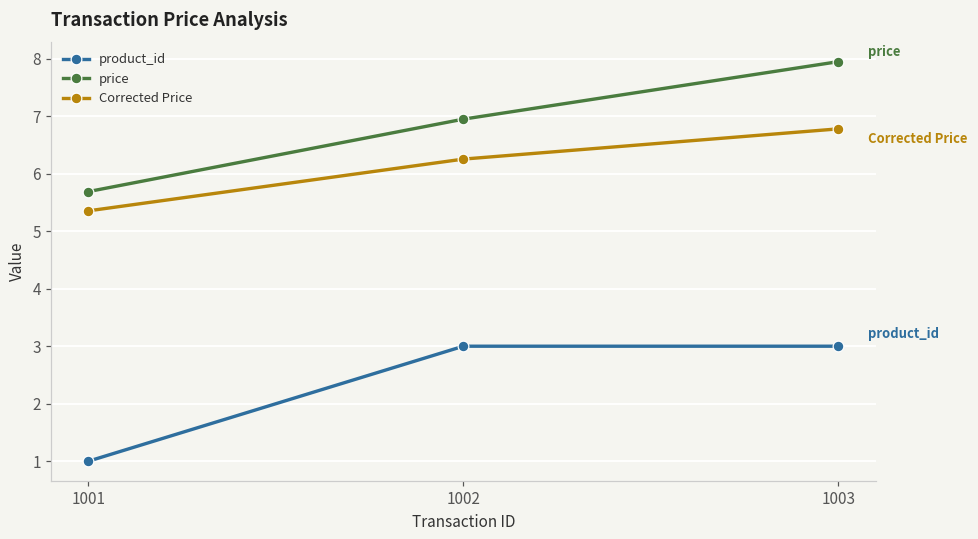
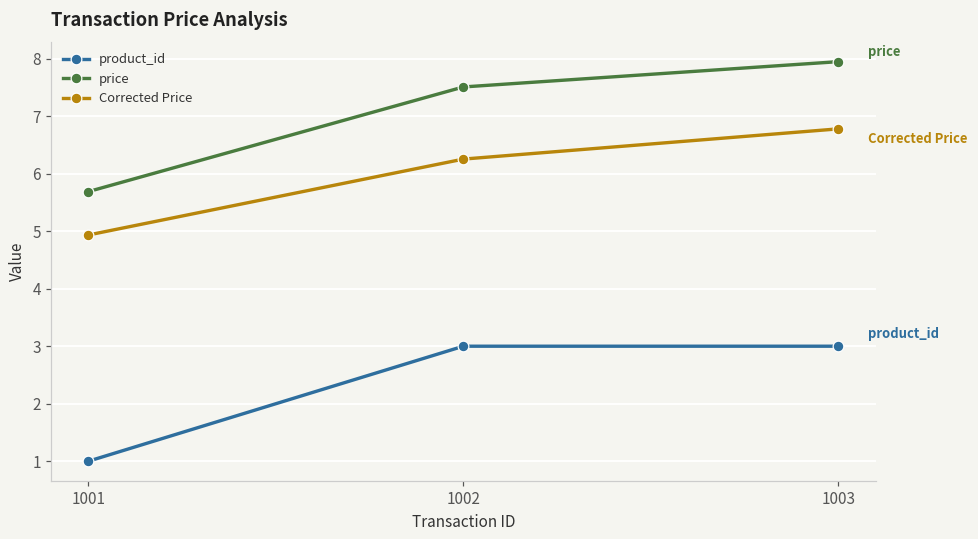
Corrected Price, 1001: 5.4 -> 4.9
price, 1002: 7.0 -> 7.5
